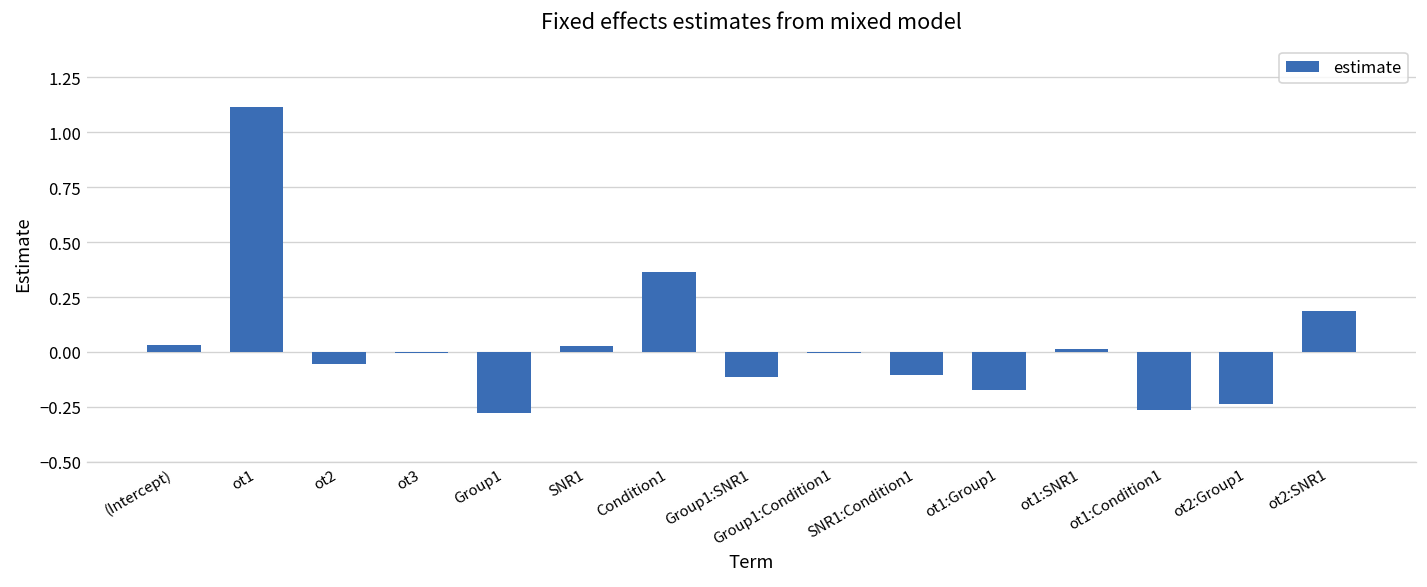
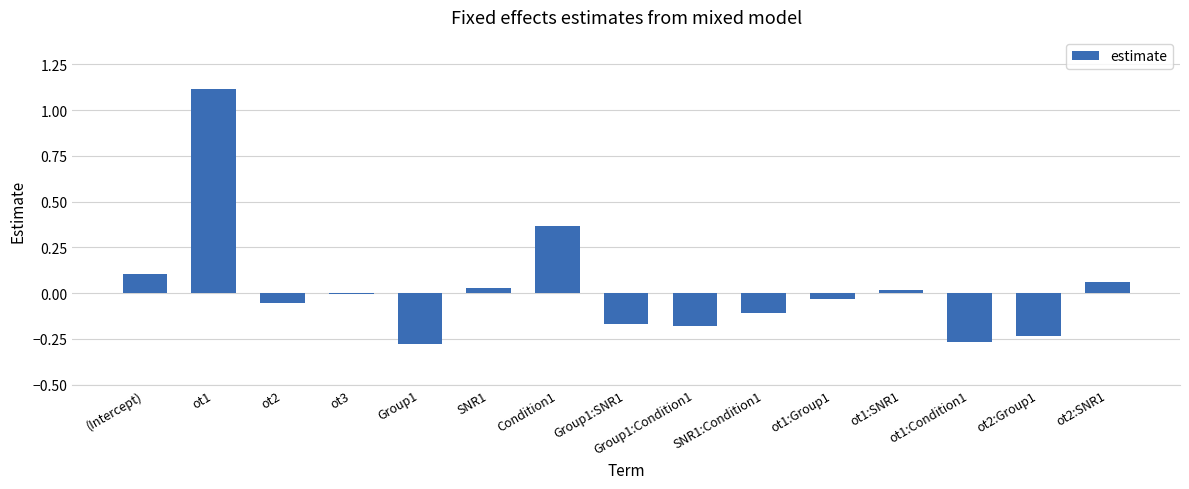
(Intercept): 0.03 -> 0.10
Group1:SNR1: -0.11 -> -0.17
Group1:Condition1: 0.00 -> -0.18
ot1:Group1: -0.17 -> -0.03
ot2:SNR1: 0.19 -> 0.06
